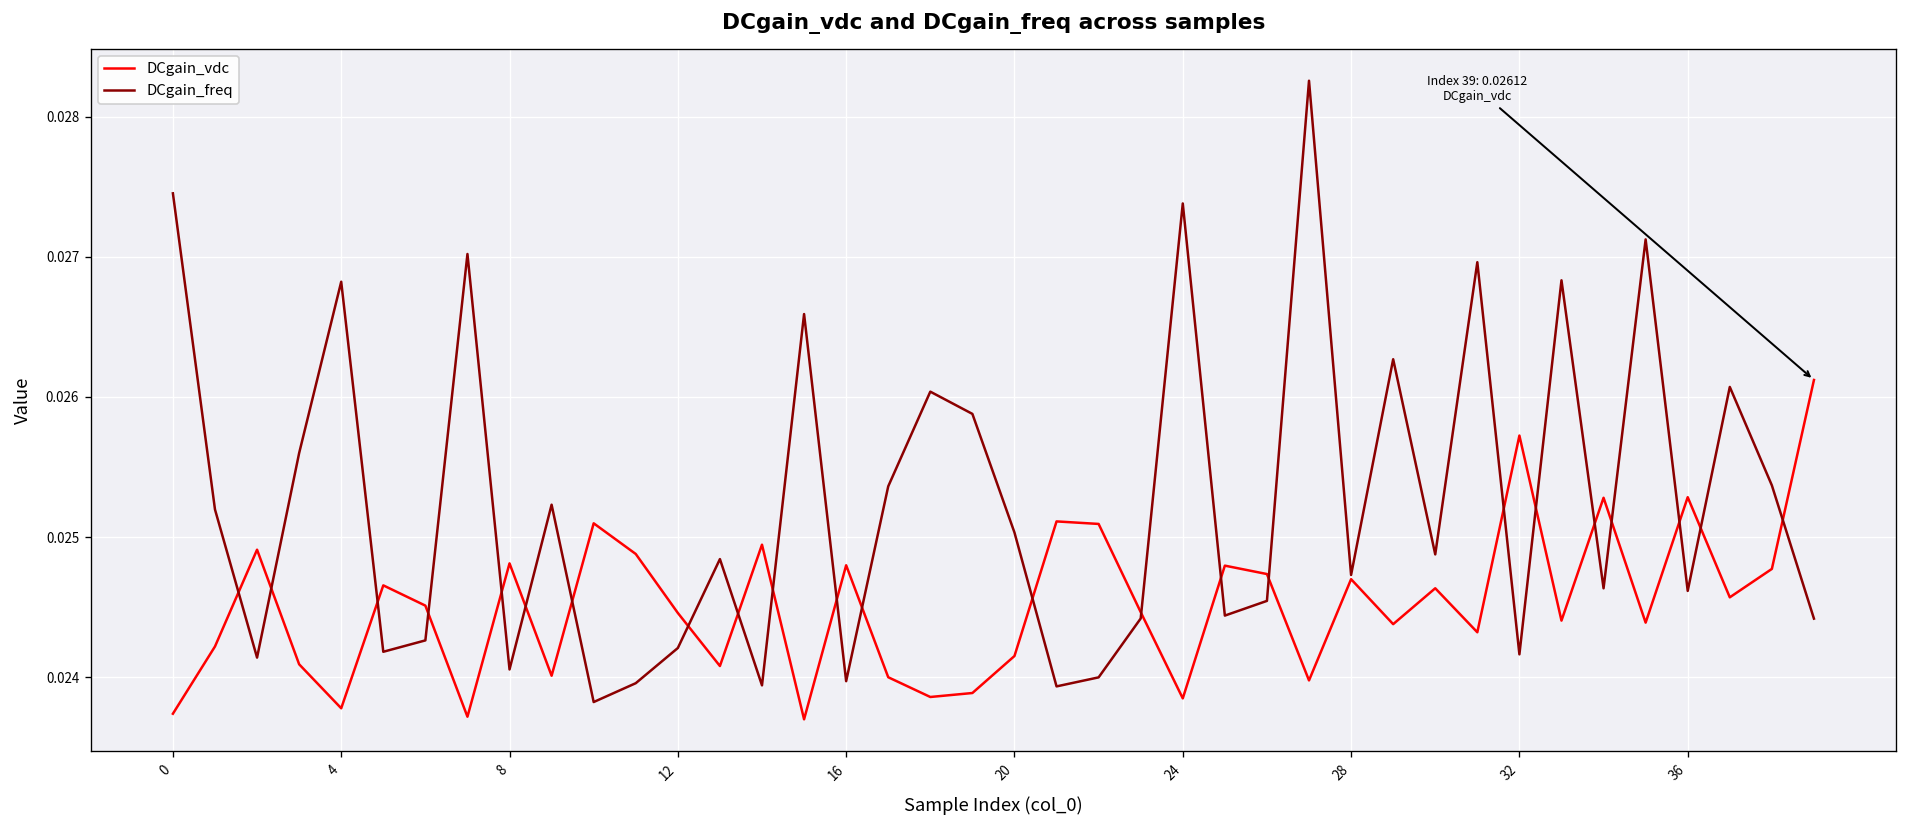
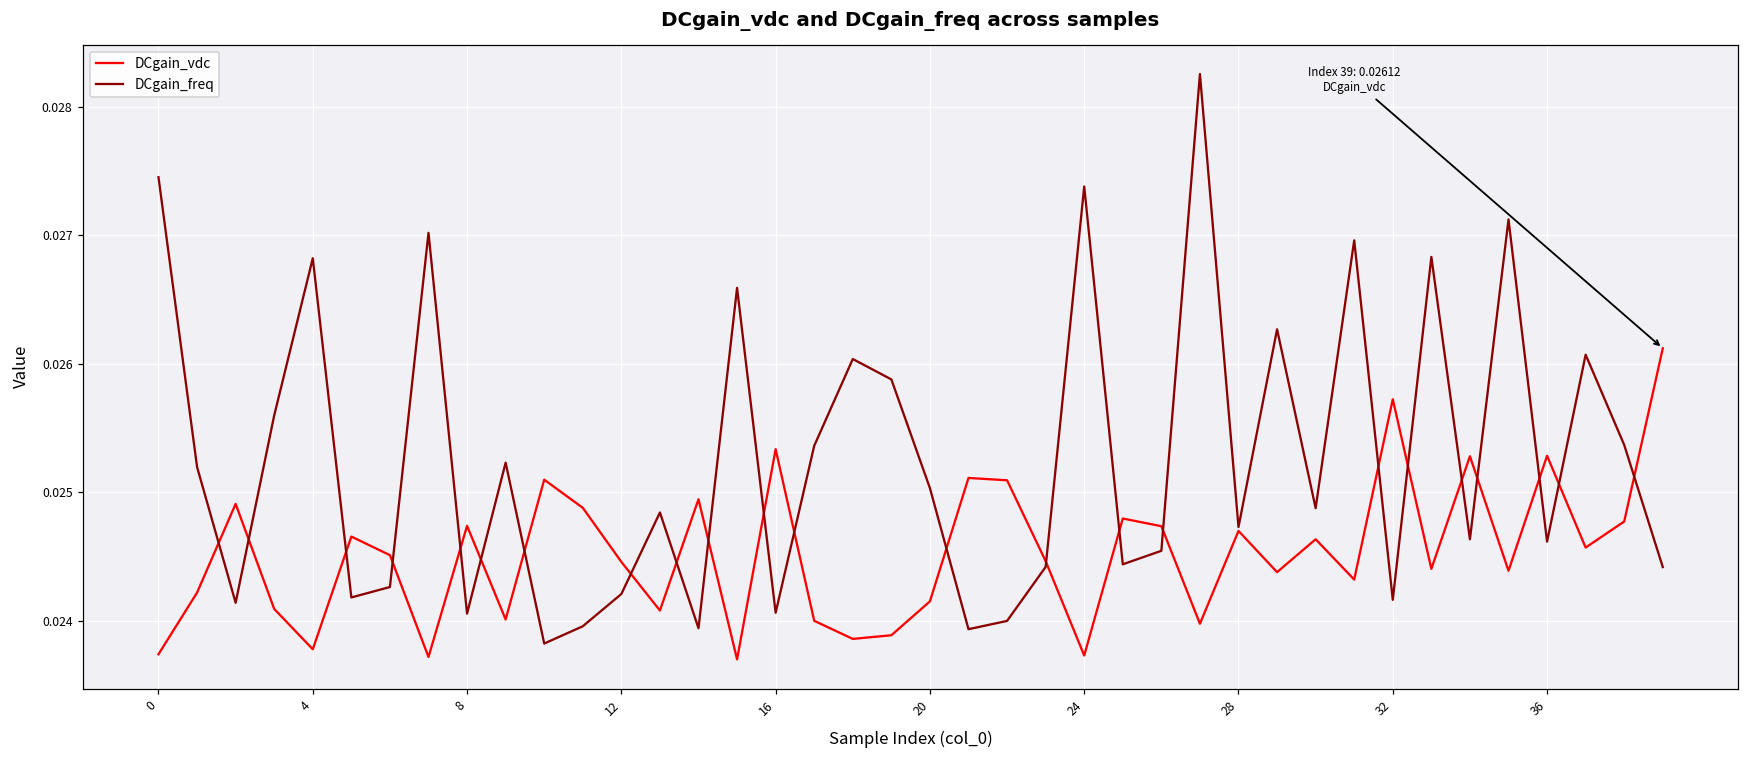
DCgain_vdc, 8: 0.02481 -> 0.02474
DCgain_vdc, 16: 0.02480 -> 0.02534
DCgain_freq, 16: 0.02397 -> 0.02406
DCgain_vdc, 24: 0.02385 -> 0.02373
